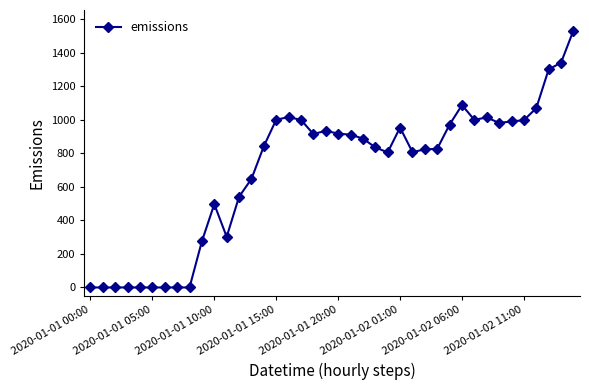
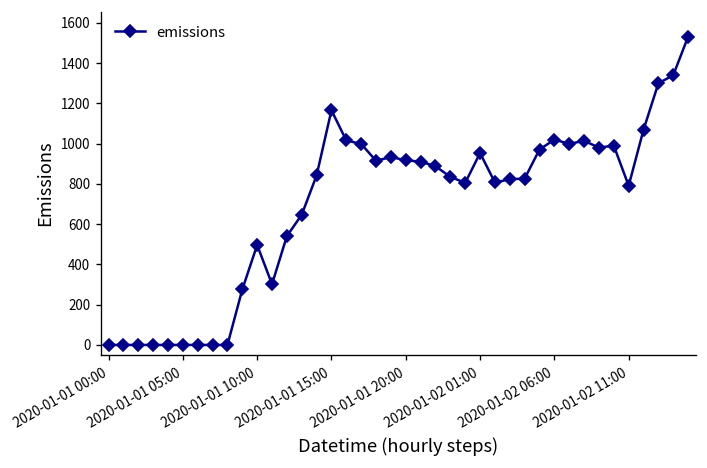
2020-01-01 15:00: 1000 -> 1170
2020-01-02 06:00: 1090 -> 1020
2020-01-02 11:00: 1000 -> 790
